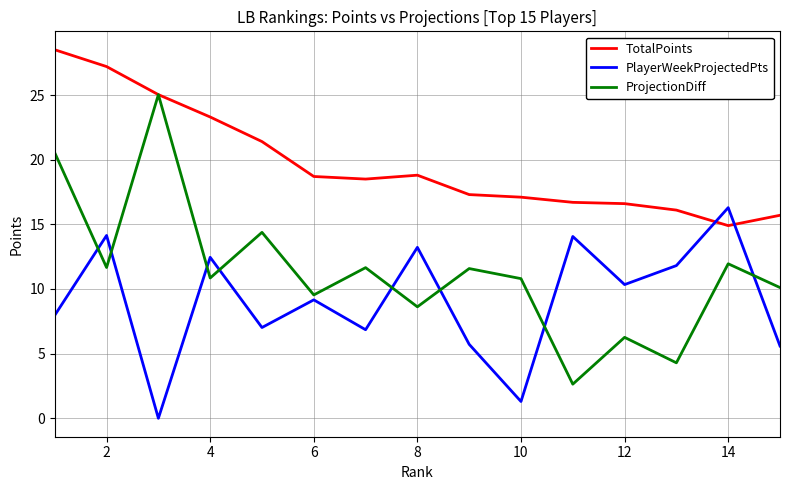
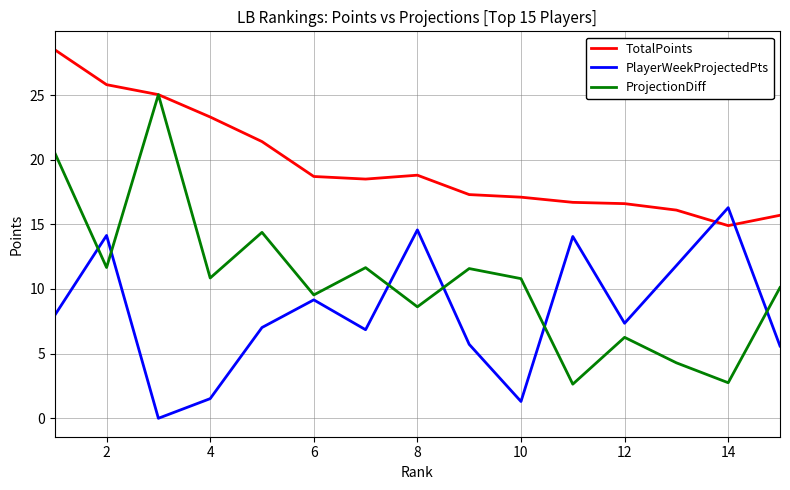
TotalPoints, 2: 27.2 -> 25.8
PlayerWeekProjectedPts, 4: 12.5 -> 1.5
PlayerWeekProjectedPts, 8: 13.2 -> 14.6
PlayerWeekProjectedPts, 12: 10.3 -> 7.4
ProjectionDiff, 14: 12.0 -> 2.8
